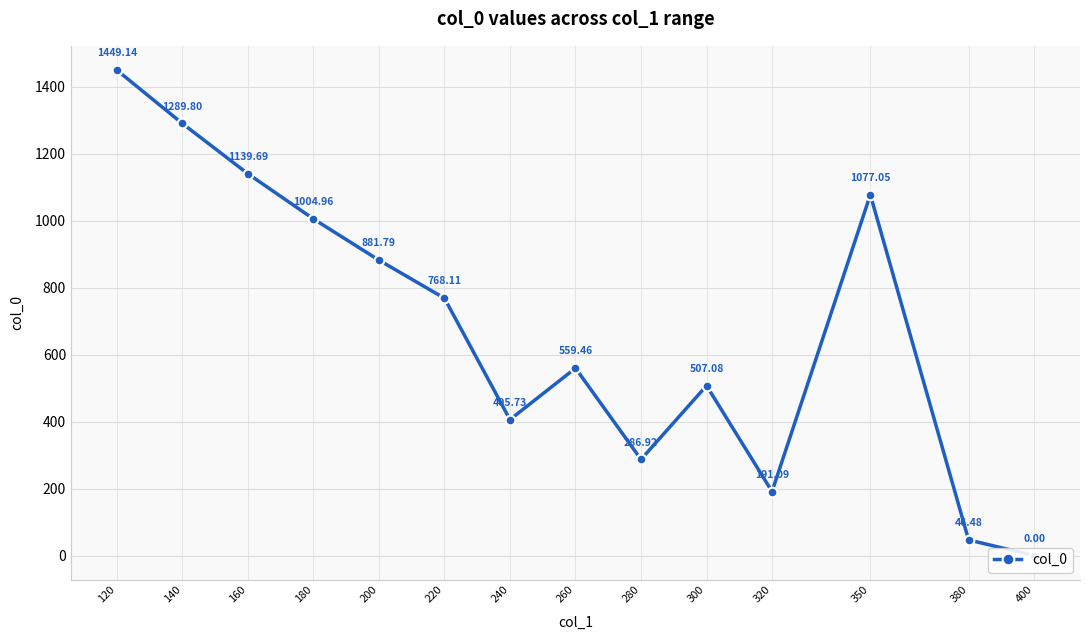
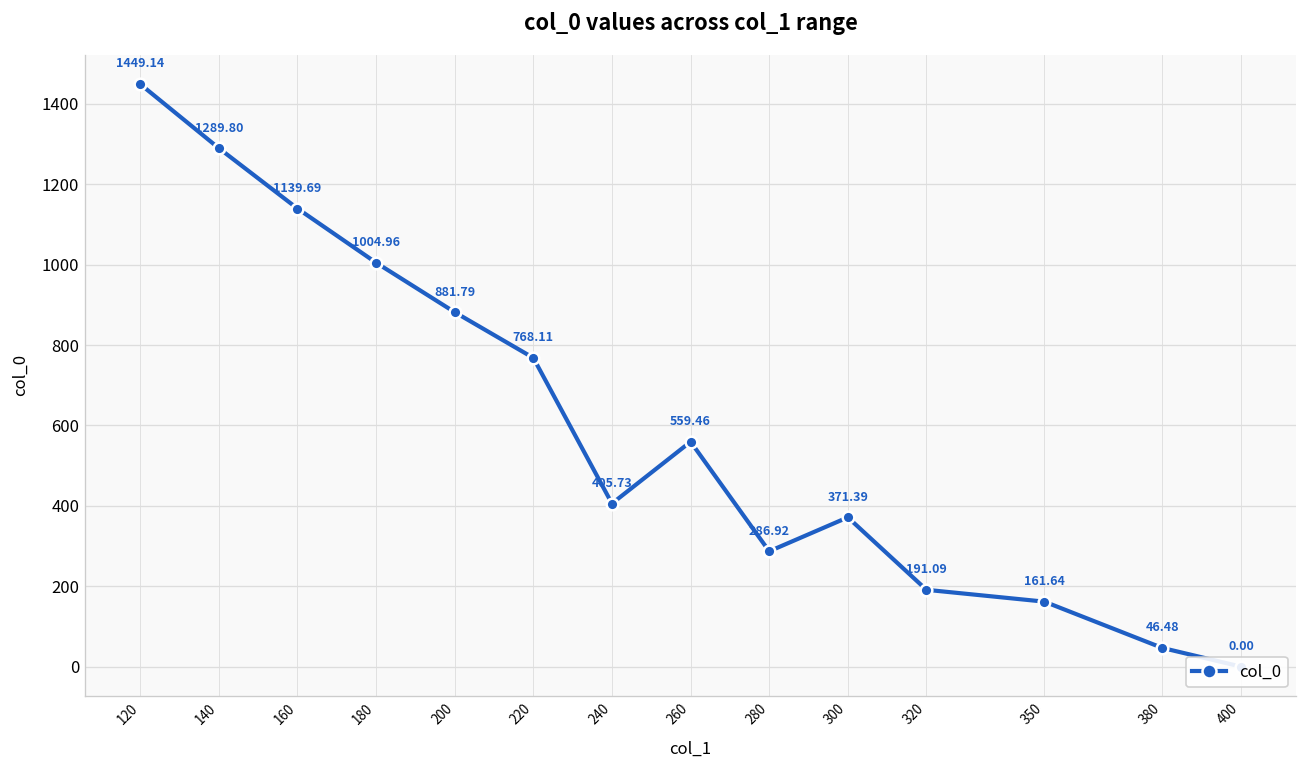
300: 507.08 -> 371.39
350: 1077.05 -> 161.64
